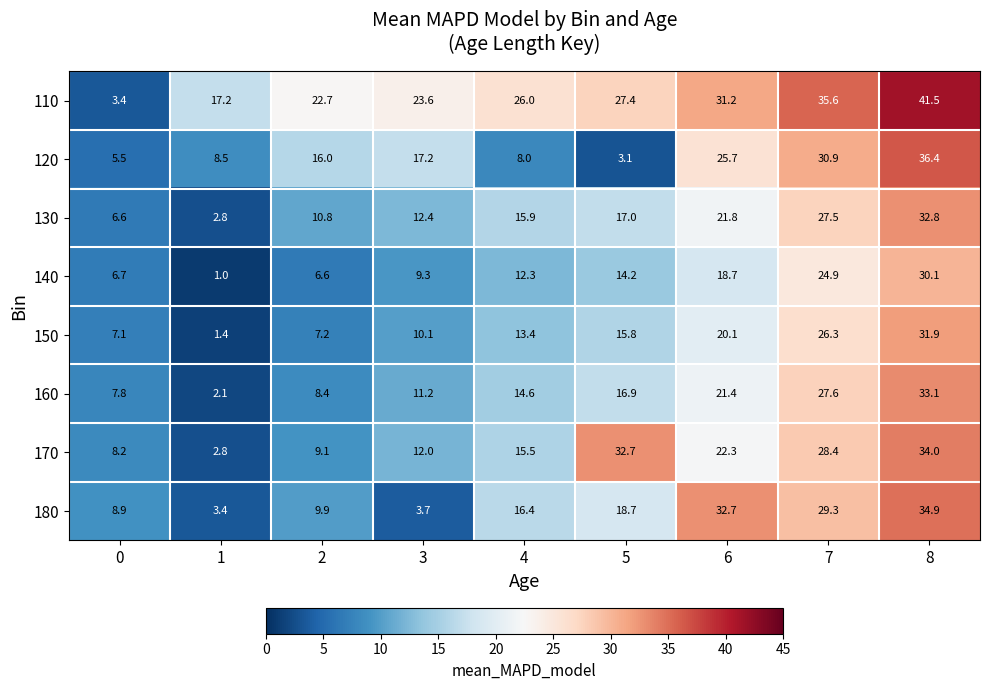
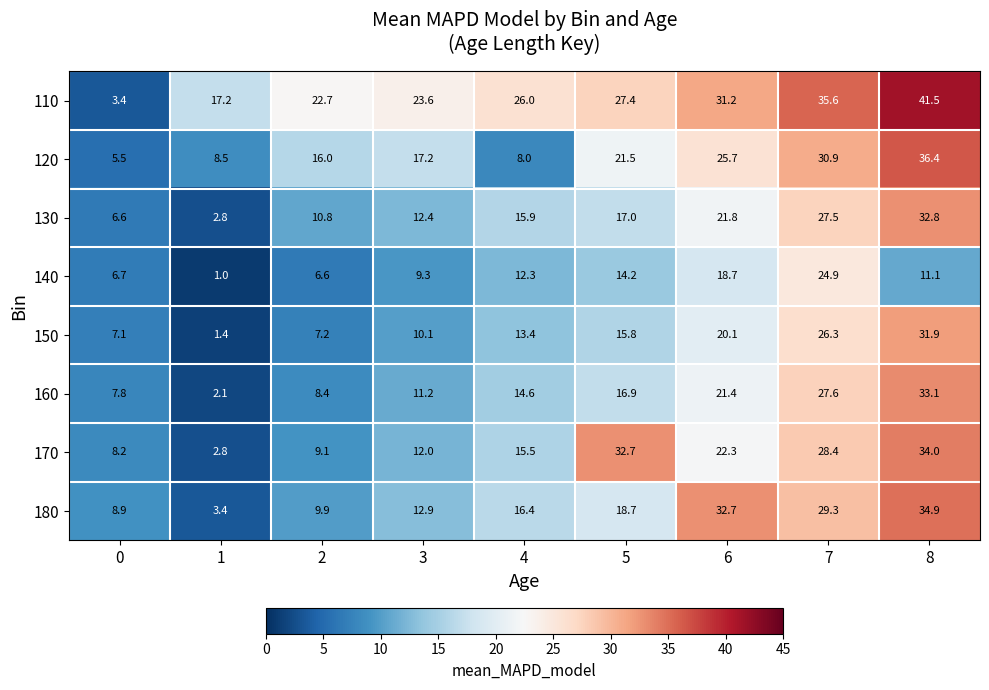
120, 5: 3.1 -> 21.5
140, 8: 30.1 -> 11.1
180, 3: 3.7 -> 12.9
